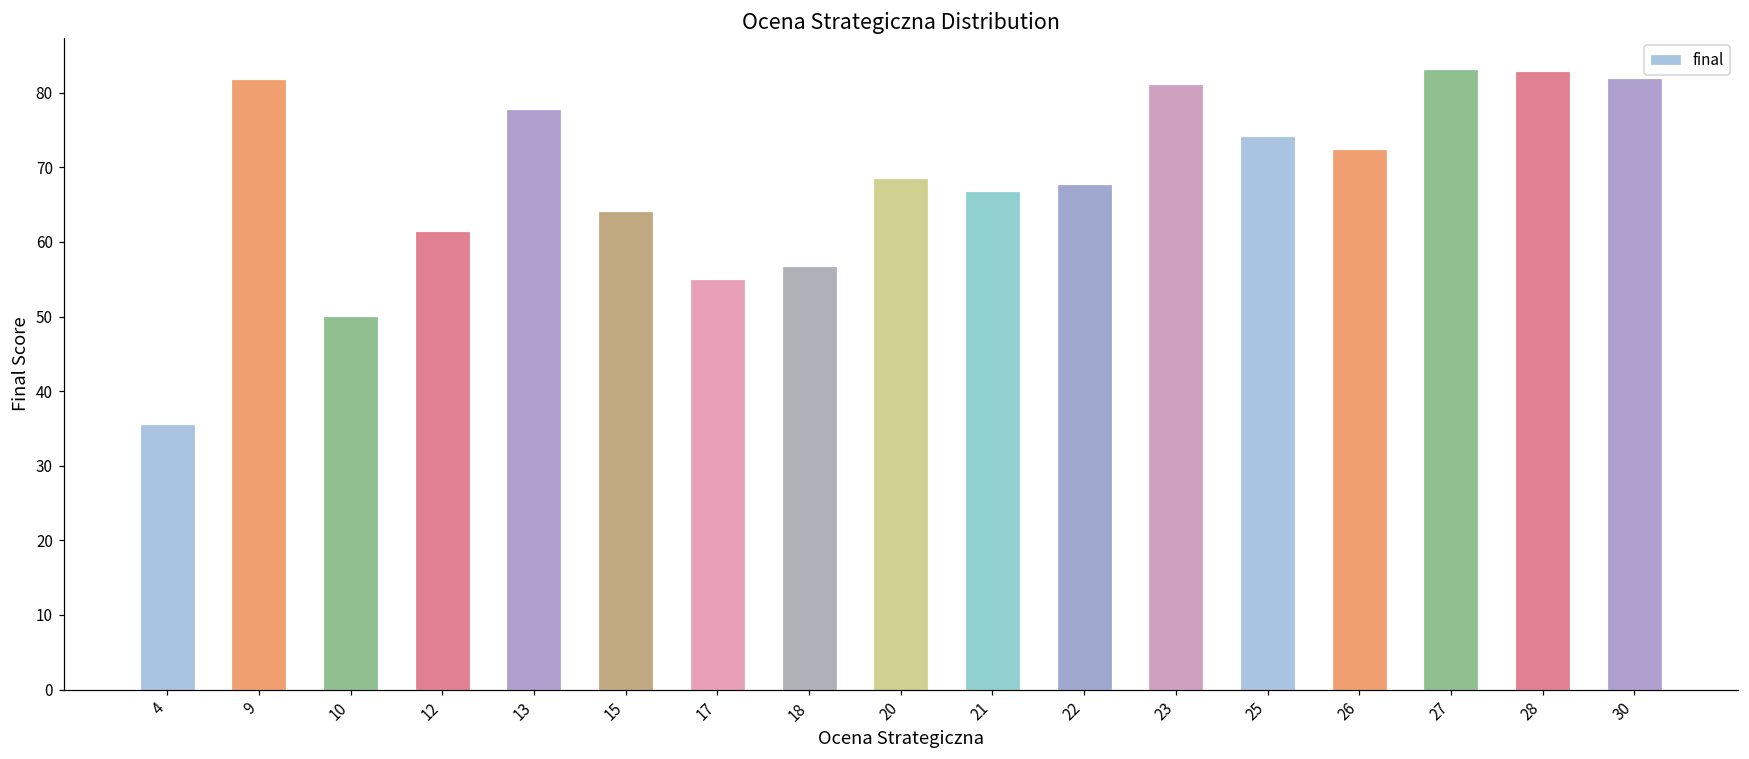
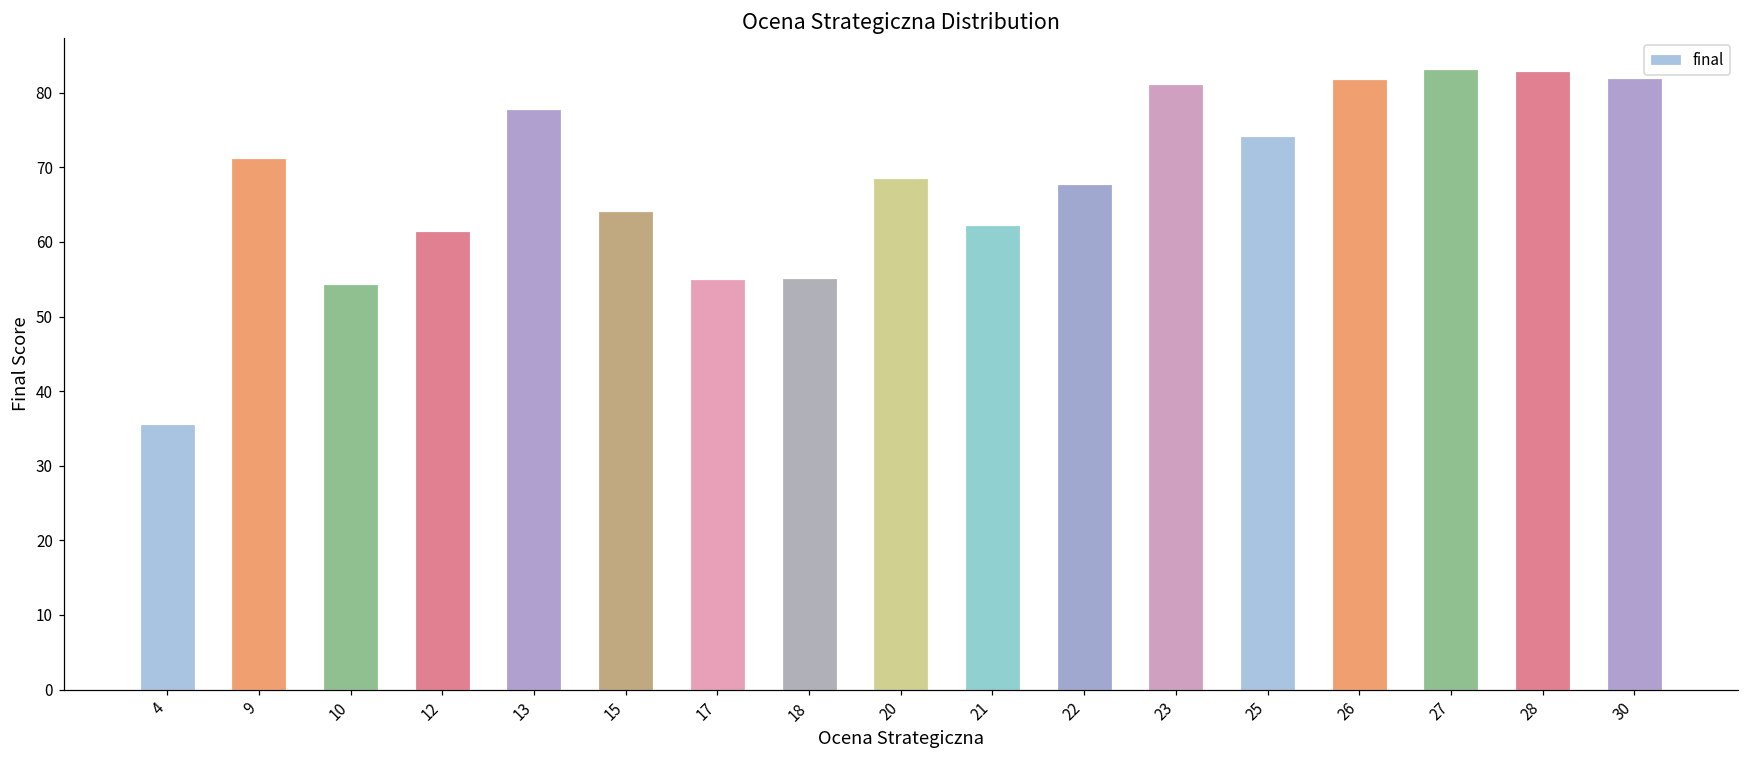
9: 82 -> 71
10: 50 -> 54
18: 57 -> 55
21: 67 -> 62
26: 72 -> 82
